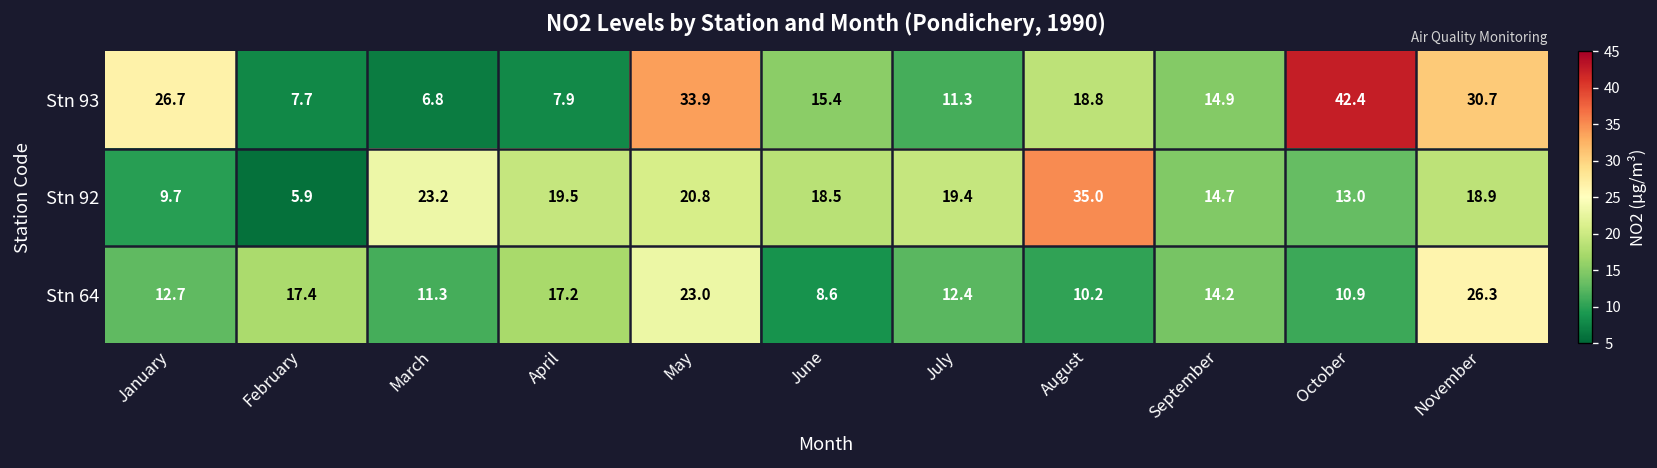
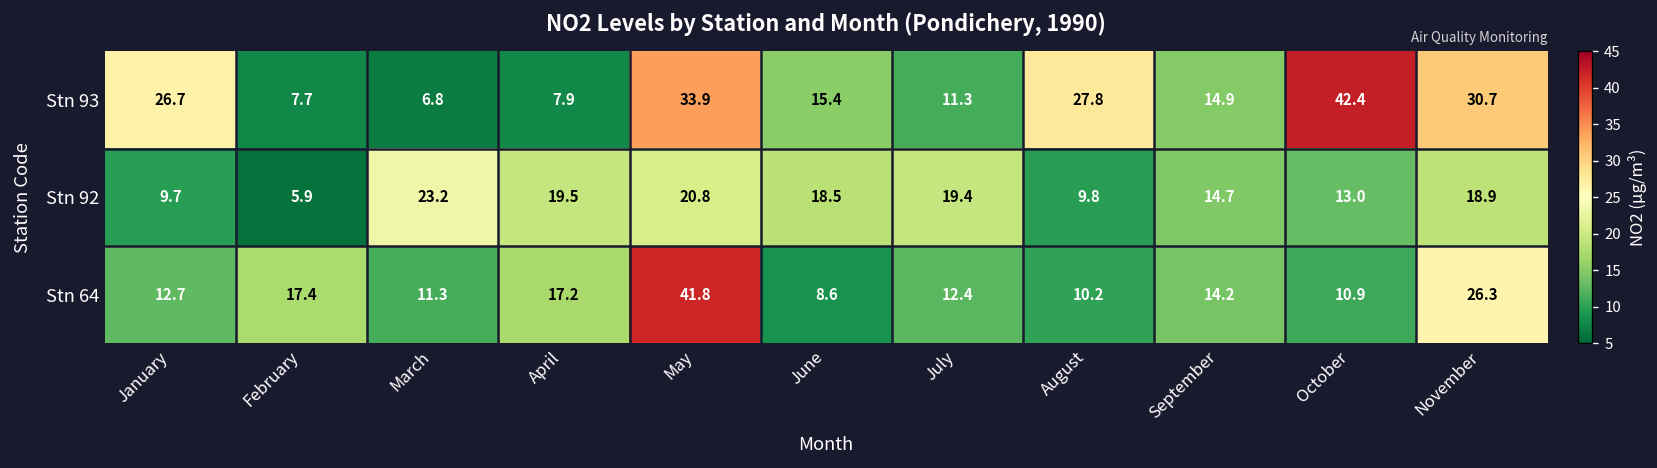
Stn 93, August: 18.8 -> 27.8
Stn 92, August: 35.0 -> 9.8
Stn 64, May: 23.0 -> 41.8
